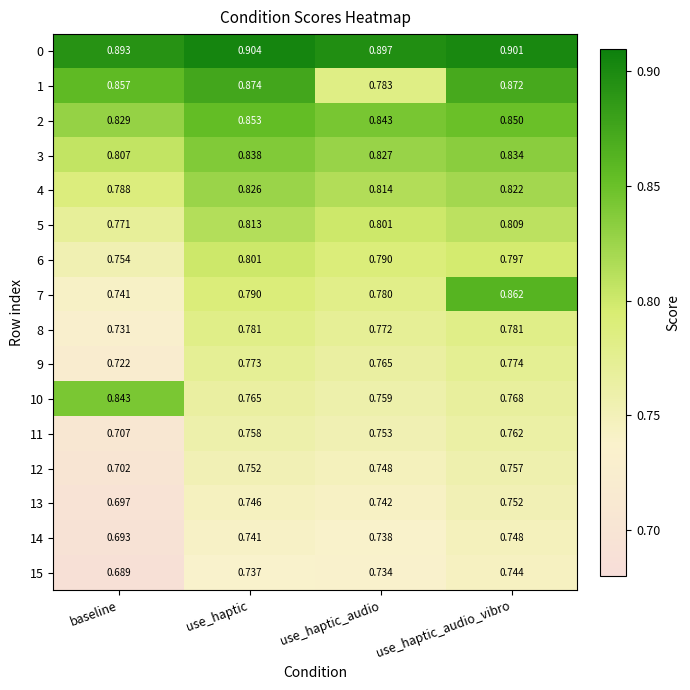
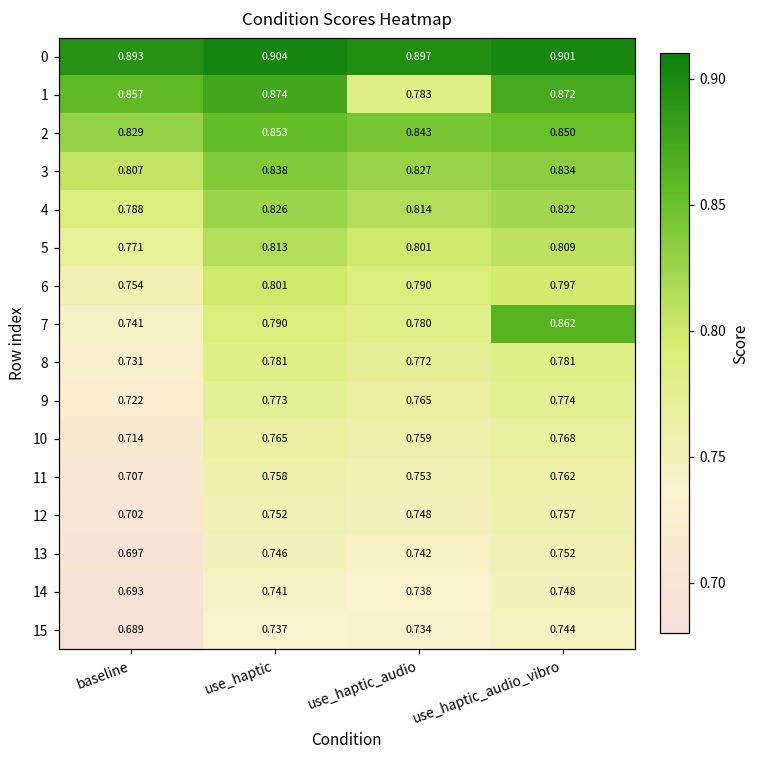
10, baseline: 0.843 -> 0.714
